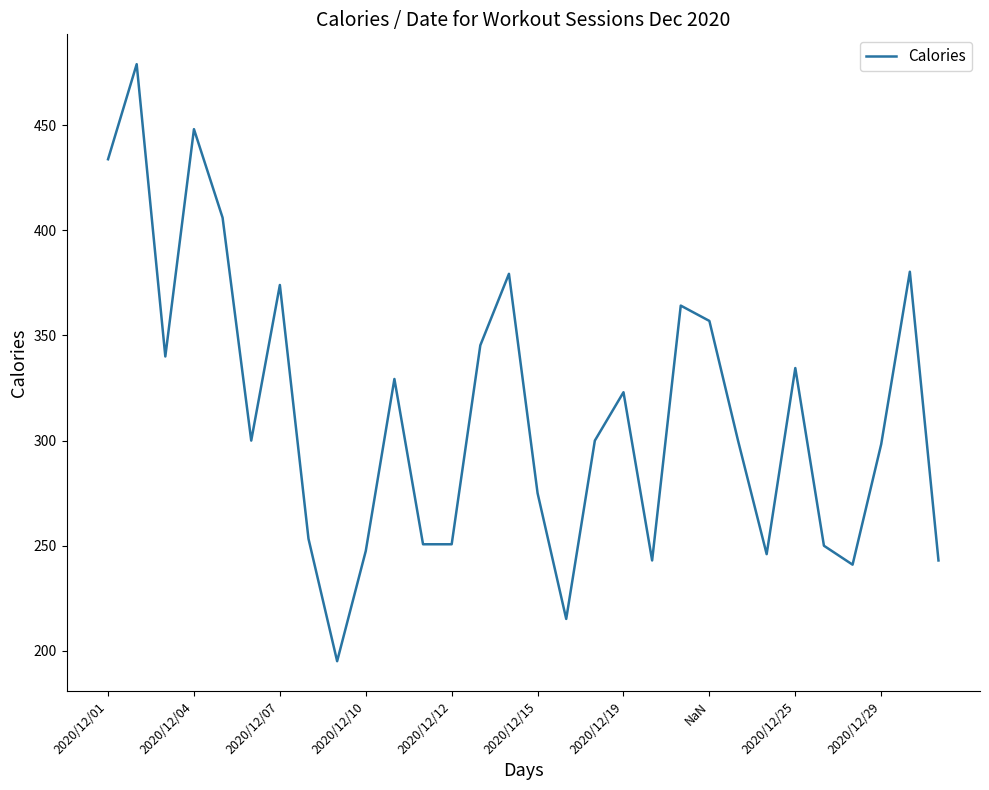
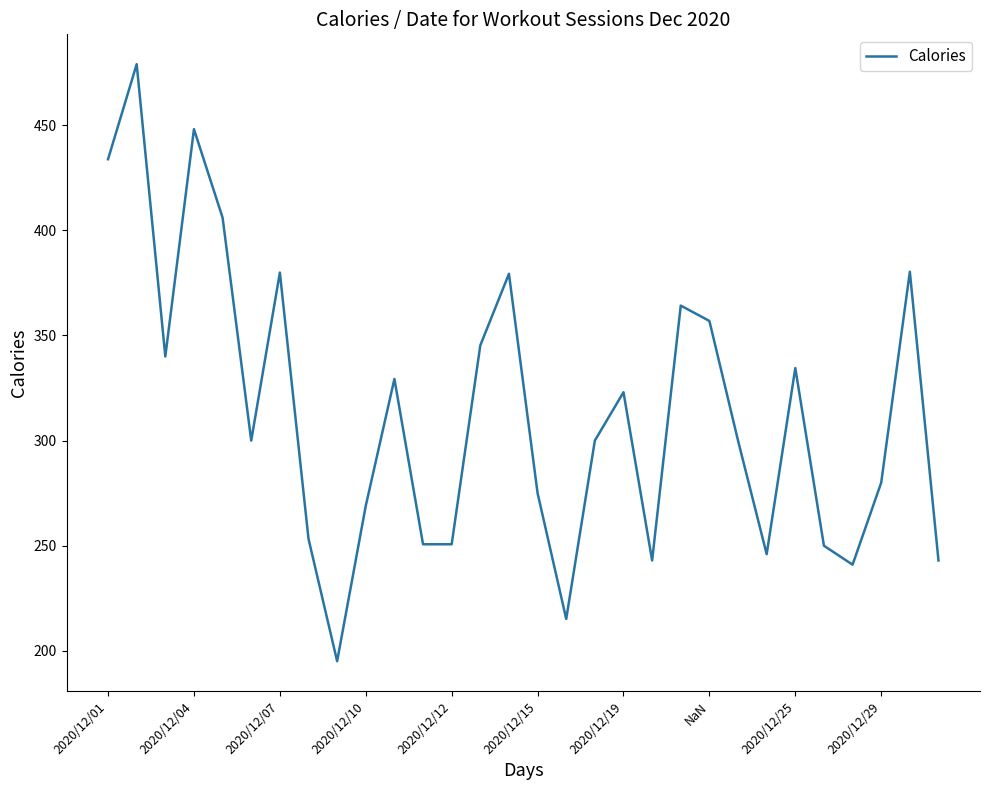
2020/12/07: 374 -> 380
2020/12/10: 248 -> 269
2020/12/29: 298 -> 280
